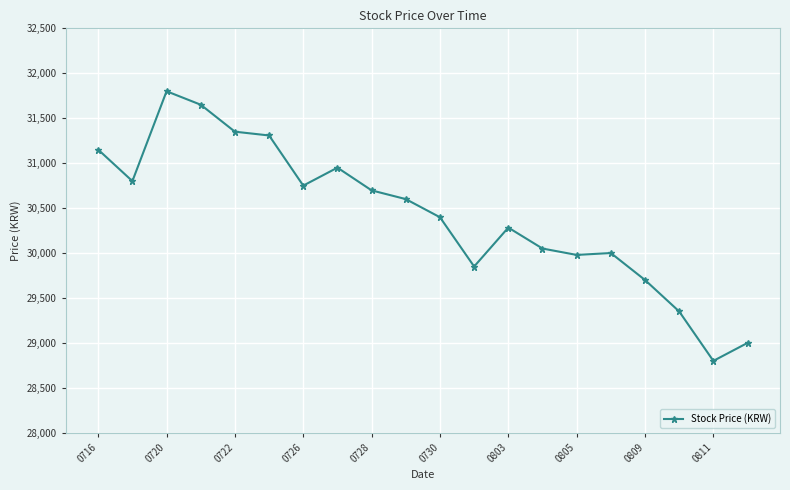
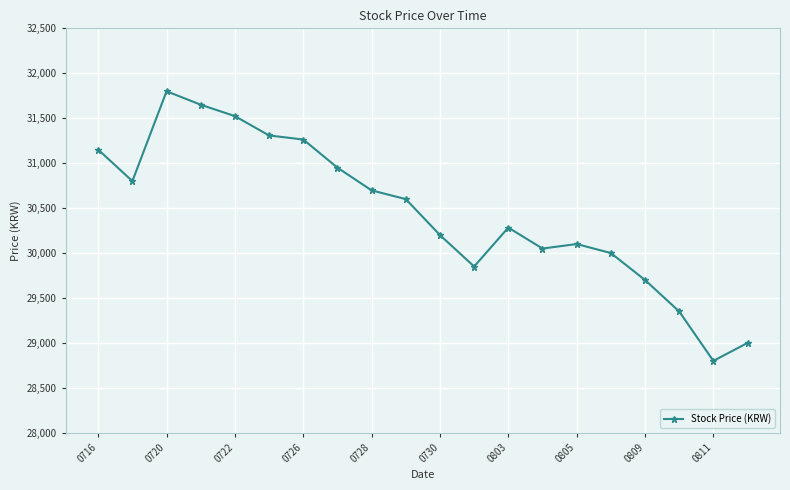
0722: 31,400 -> 31,500
0726: 30,800 -> 31,300
0730: 30,400 -> 30,200
0805: 30,000 -> 30,100
